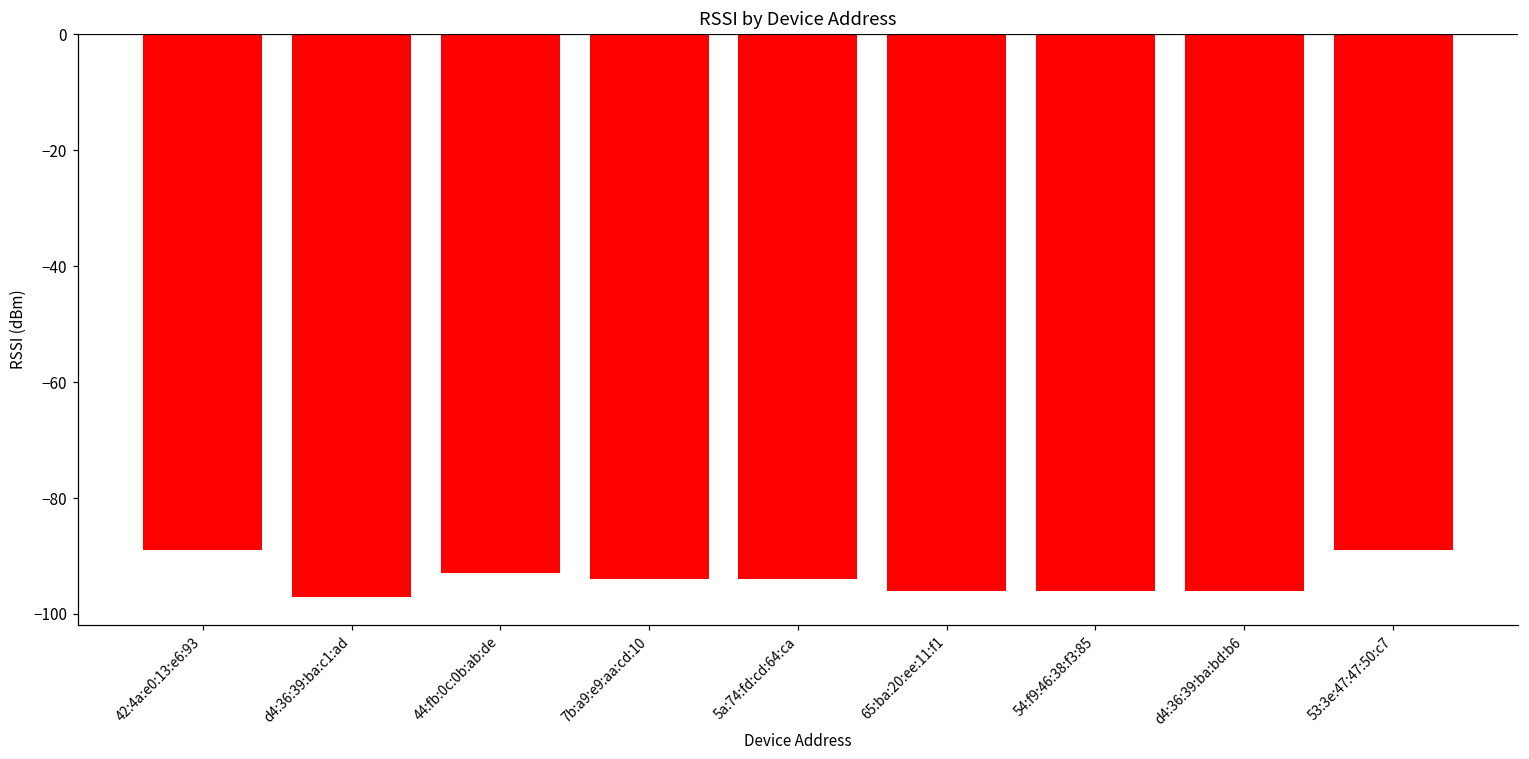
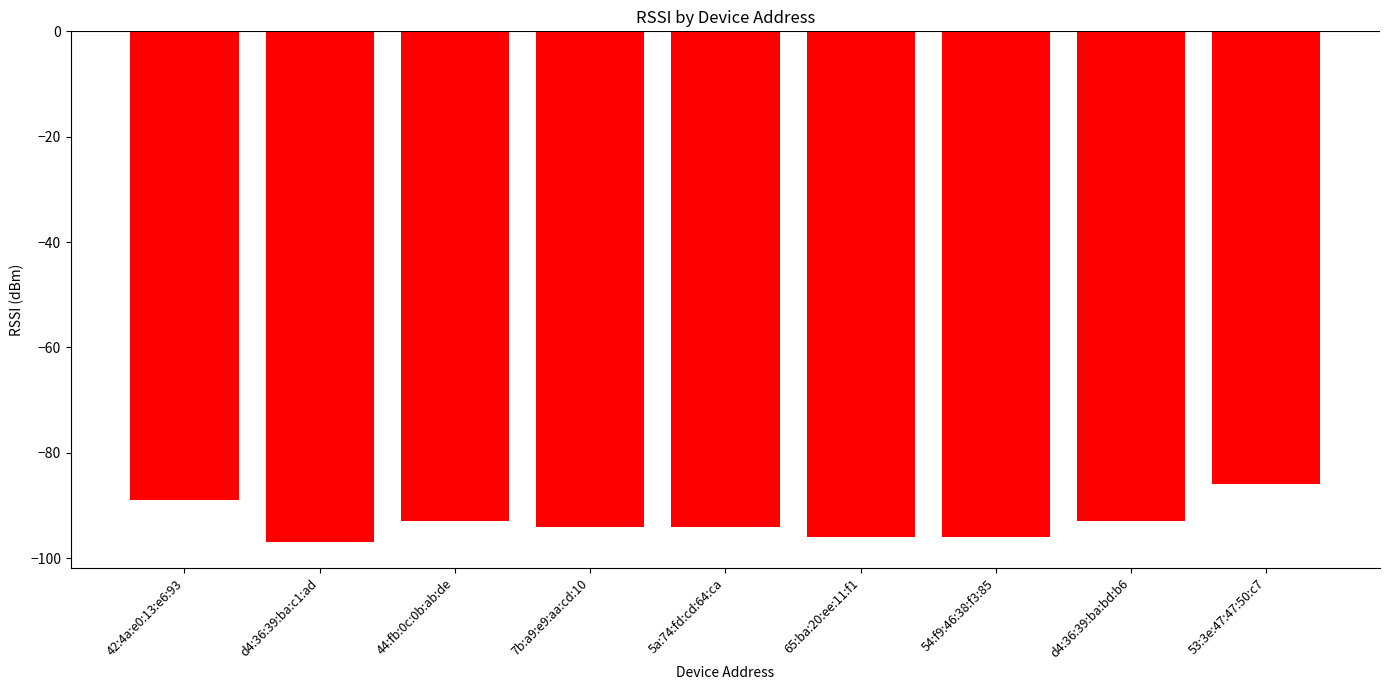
d4:36:39:ba:bd:b6: -96 -> -93
53:3e:47:47:50:c7: -89 -> -86
